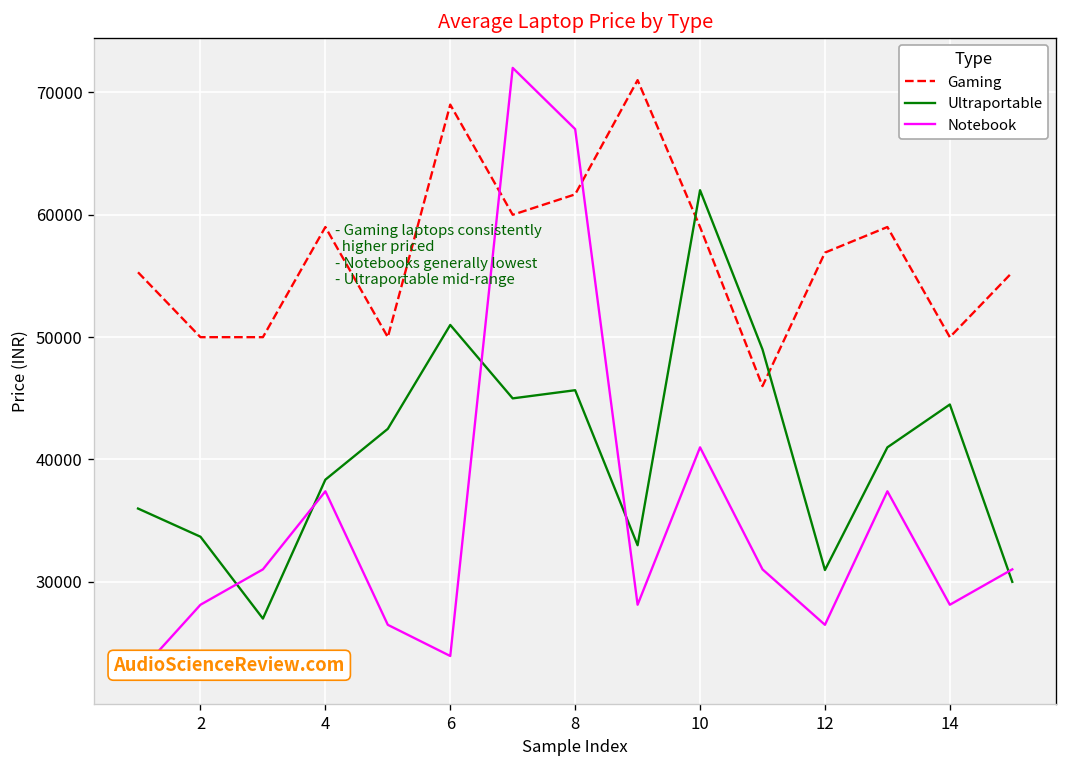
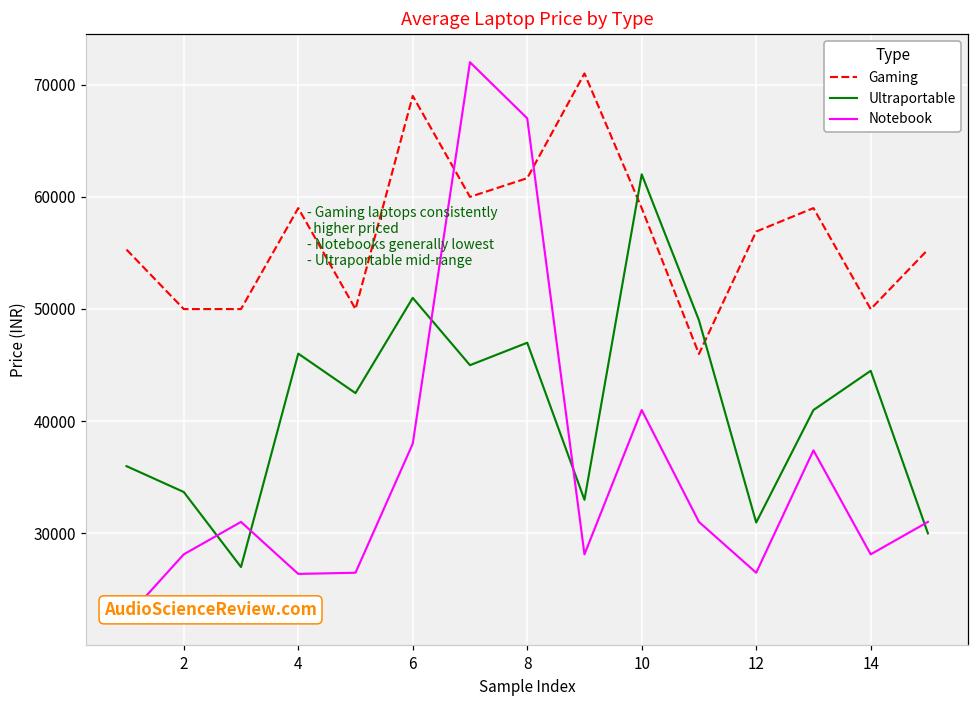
Ultraportable, 4: 38300 -> 46000
Notebook, 4: 37400 -> 26400
Notebook, 6: 23900 -> 38000
Ultraportable, 8: 45700 -> 47000
